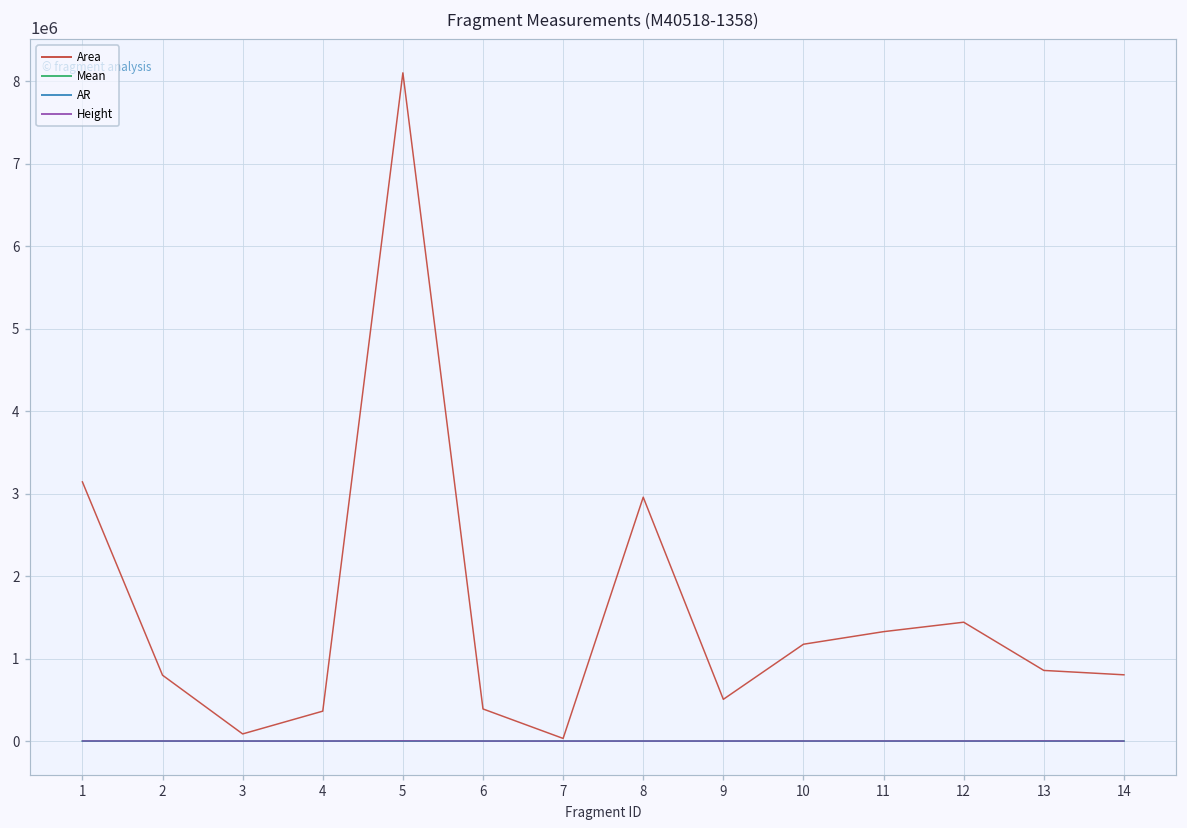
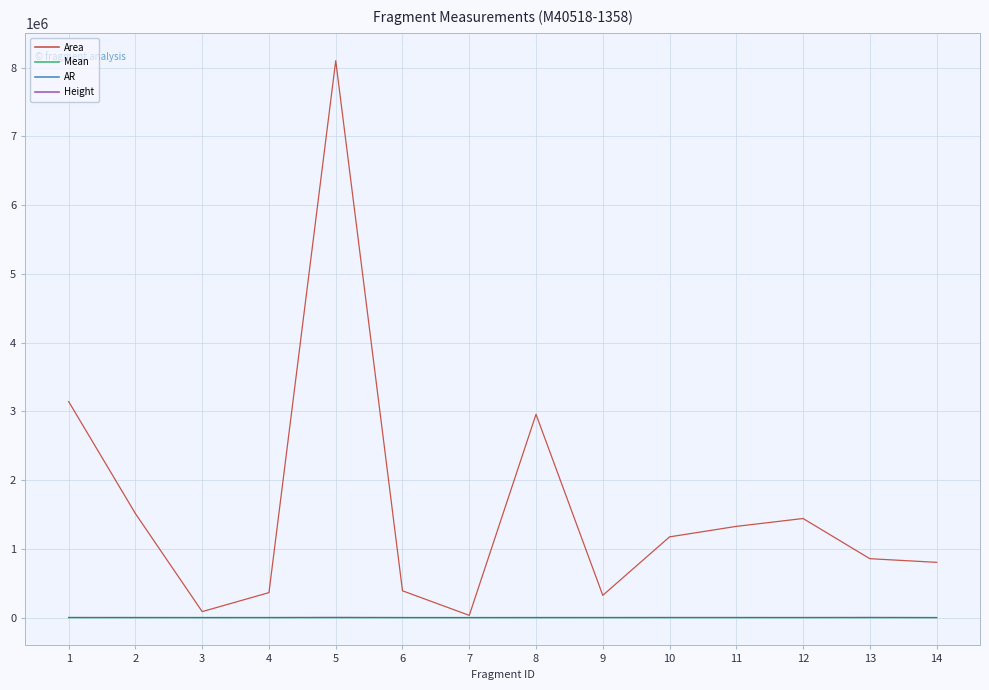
Area, 2: 800000 -> 1500000
Area, 9: 500000 -> 300000
